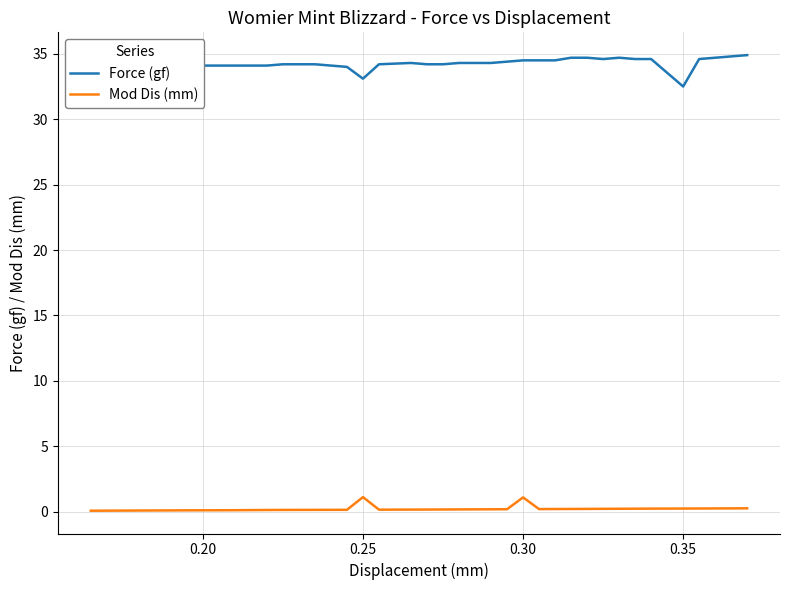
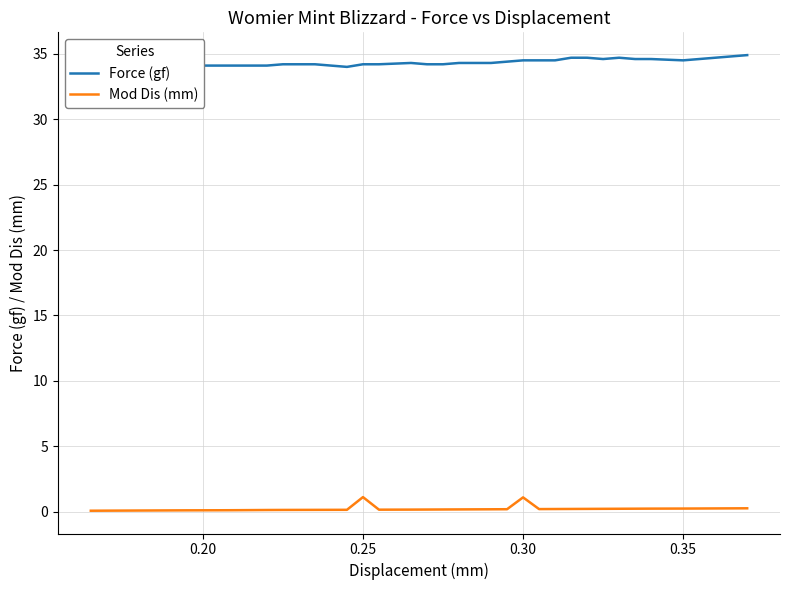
Force (gf), 0.25: 33.1 -> 34.2
Force (gf), 0.35: 32.5 -> 34.5
